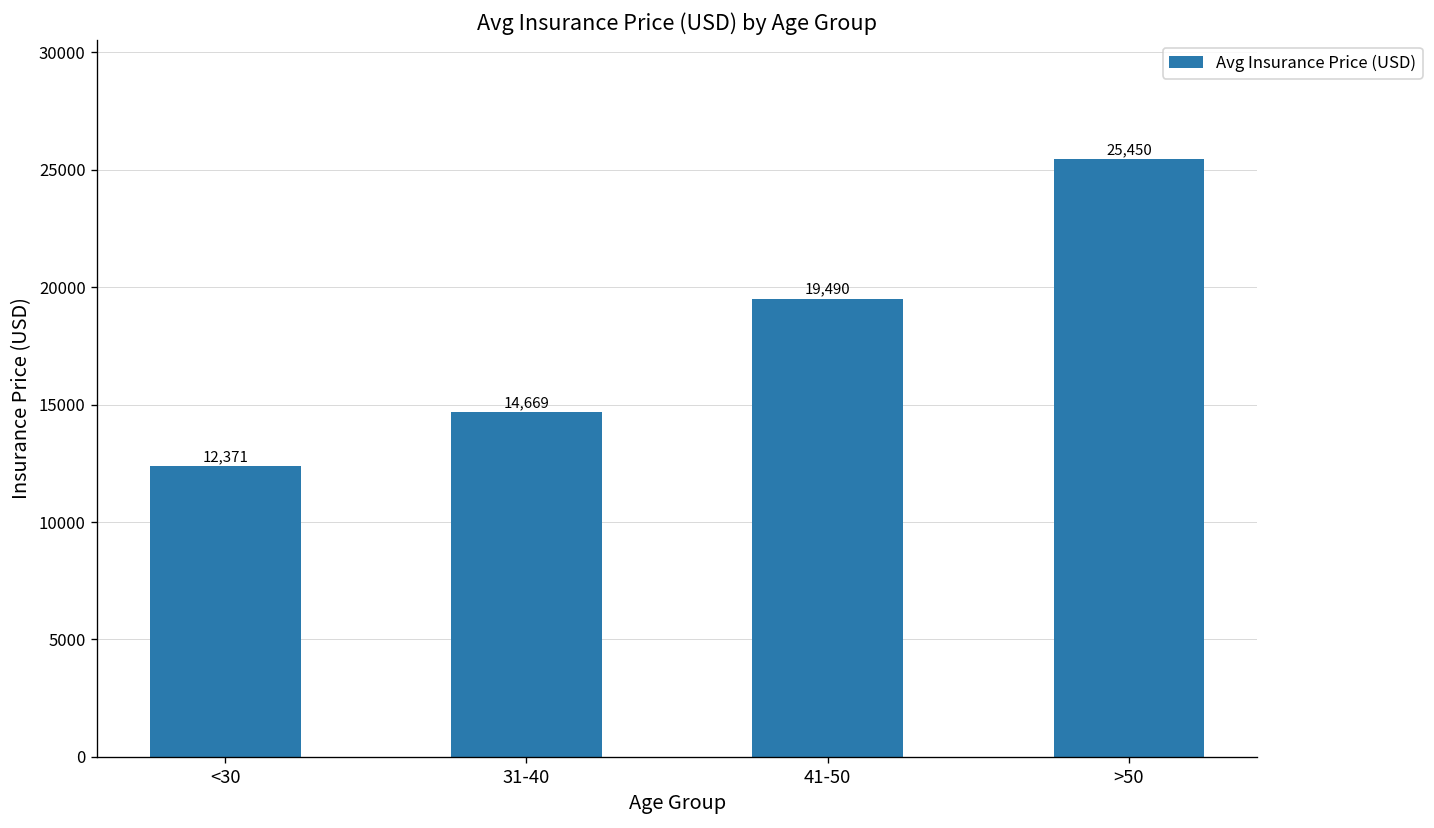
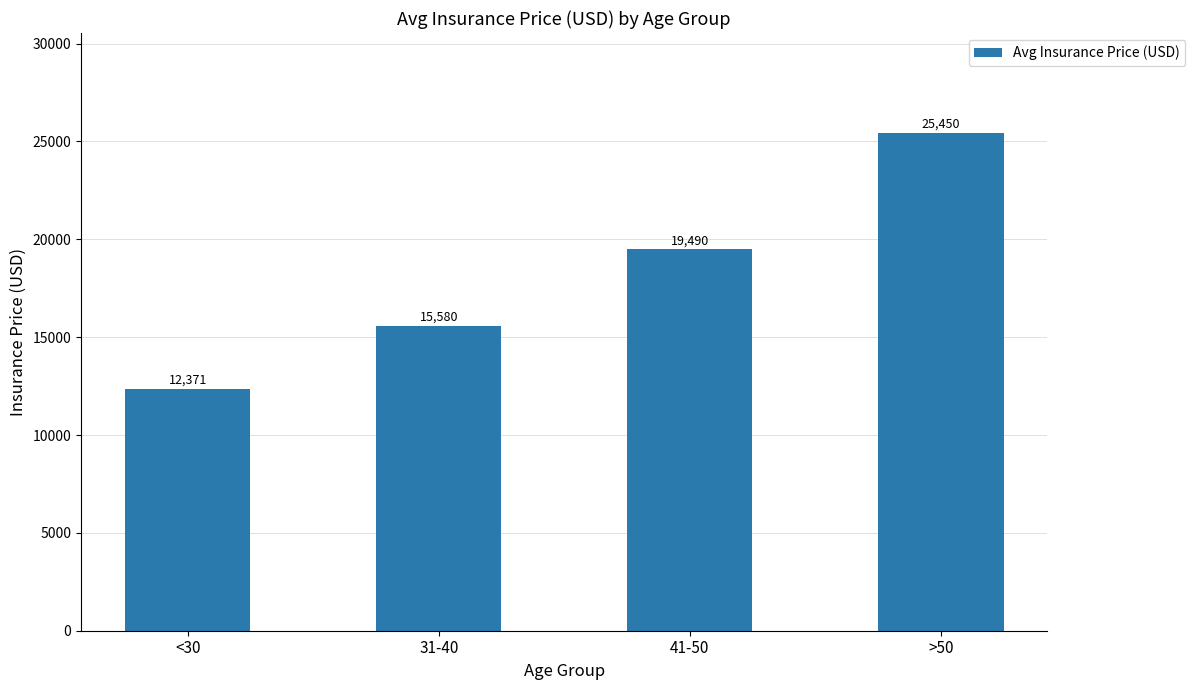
31-40: 14,669 -> 15,580
